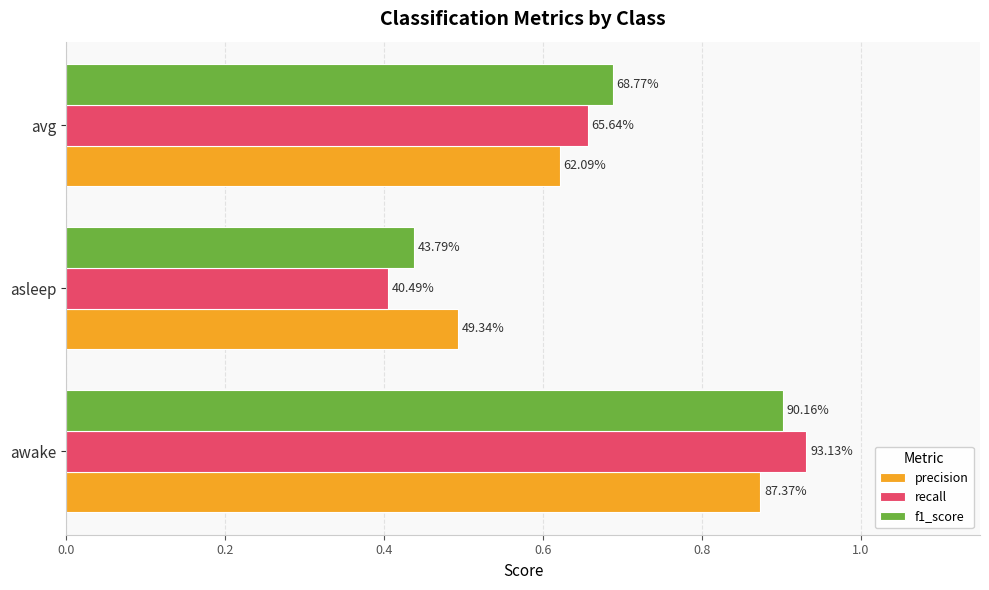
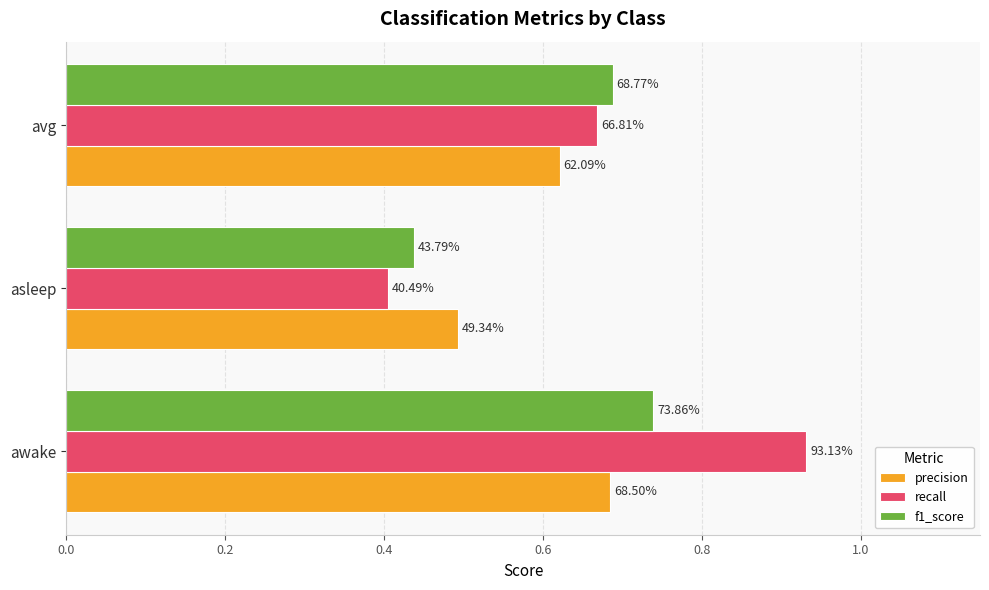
recall, avg: 65.64% -> 66.81%
f1_score, awake: 90.16% -> 73.86%
precision, awake: 87.37% -> 68.50%
